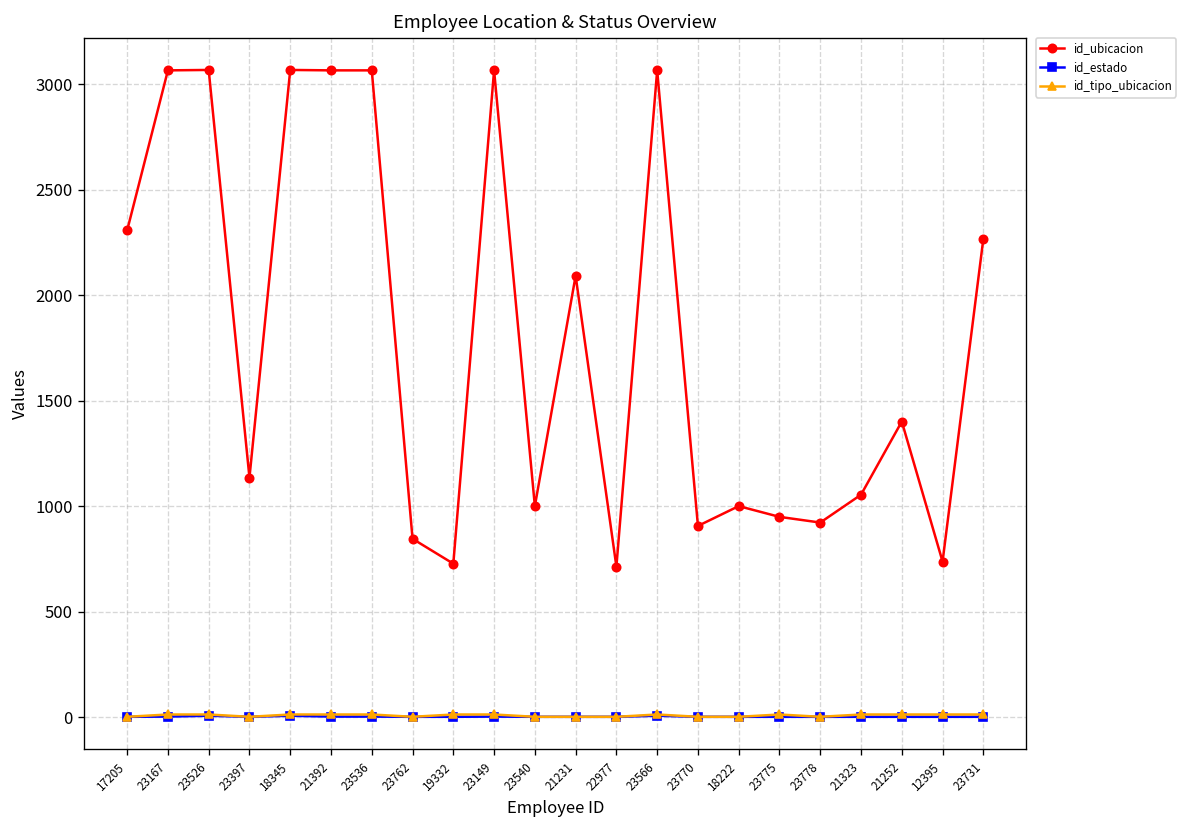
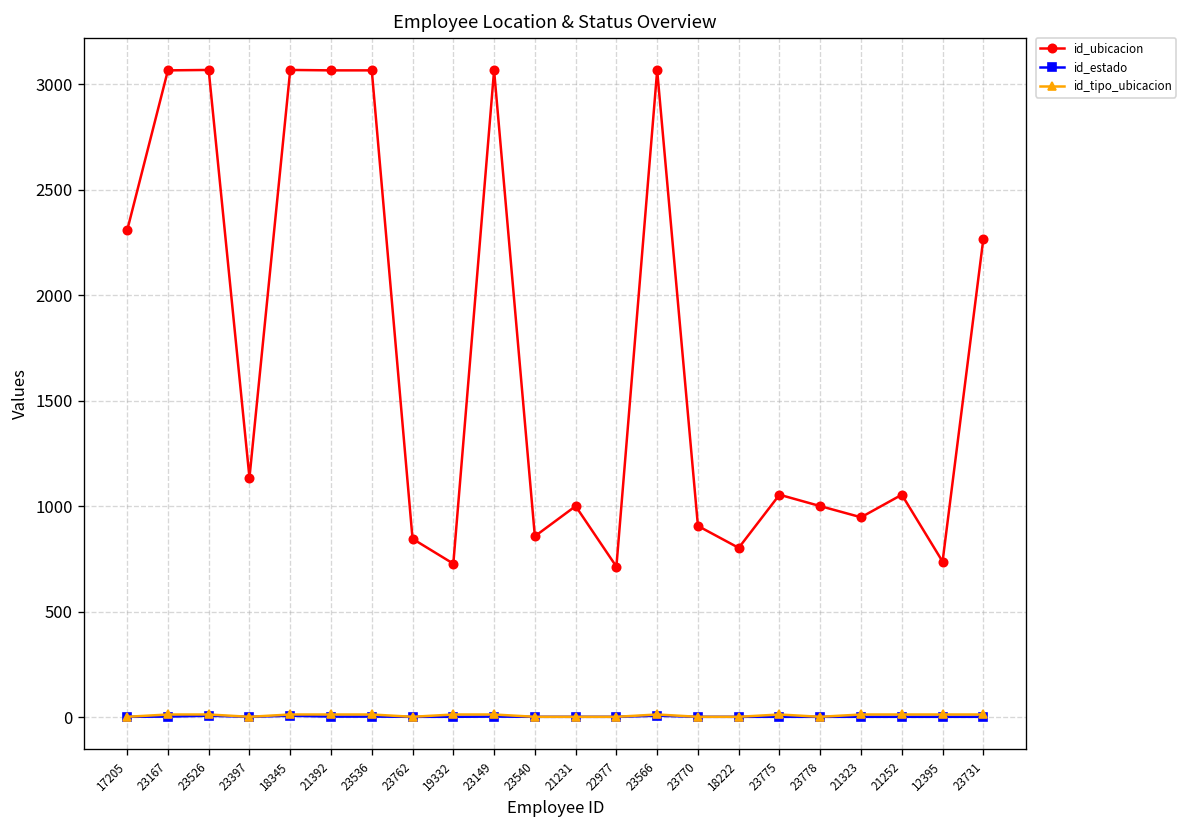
id_ubicacion, 23540: 1000 -> 860
id_ubicacion, 21231: 2090 -> 1000
id_ubicacion, 18222: 1000 -> 800
id_ubicacion, 23775: 950 -> 1050
id_ubicacion, 23778: 920 -> 1000
id_ubicacion, 21323: 1050 -> 950
id_ubicacion, 21252: 1400 -> 1050
